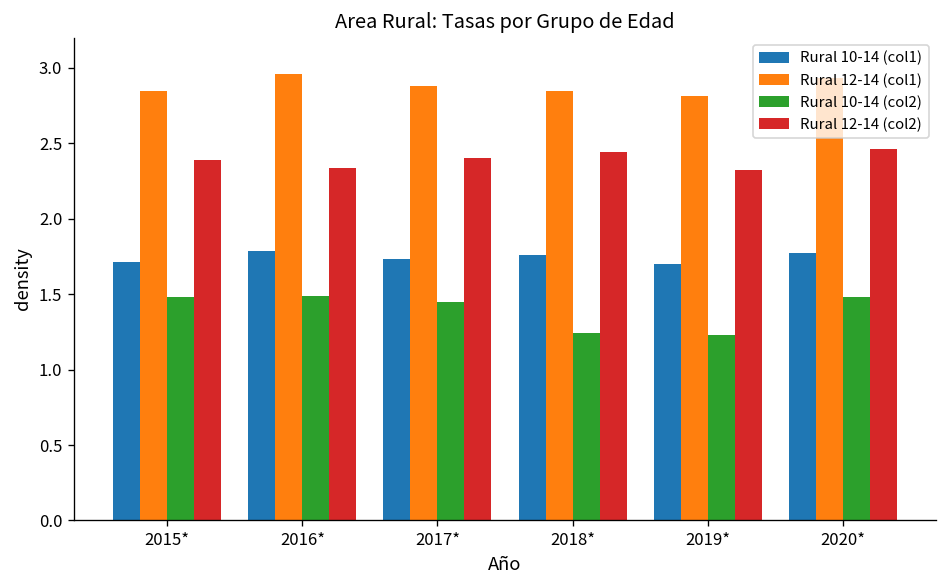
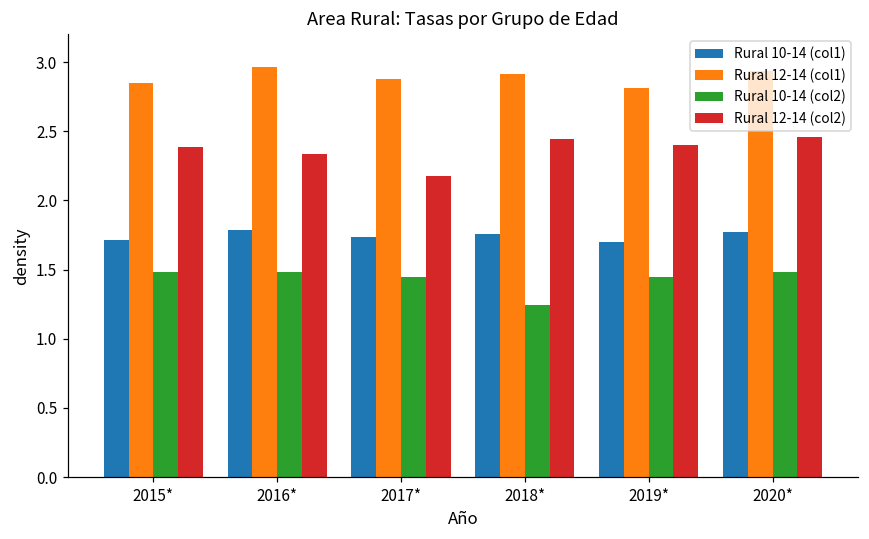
Rural 12-14 (col2), 2017*: 2.40 -> 2.18
Rural 12-14 (col1), 2018*: 2.85 -> 2.92
Rural 10-14 (col2), 2019*: 1.23 -> 1.45
Rural 12-14 (col2), 2019*: 2.32 -> 2.40
